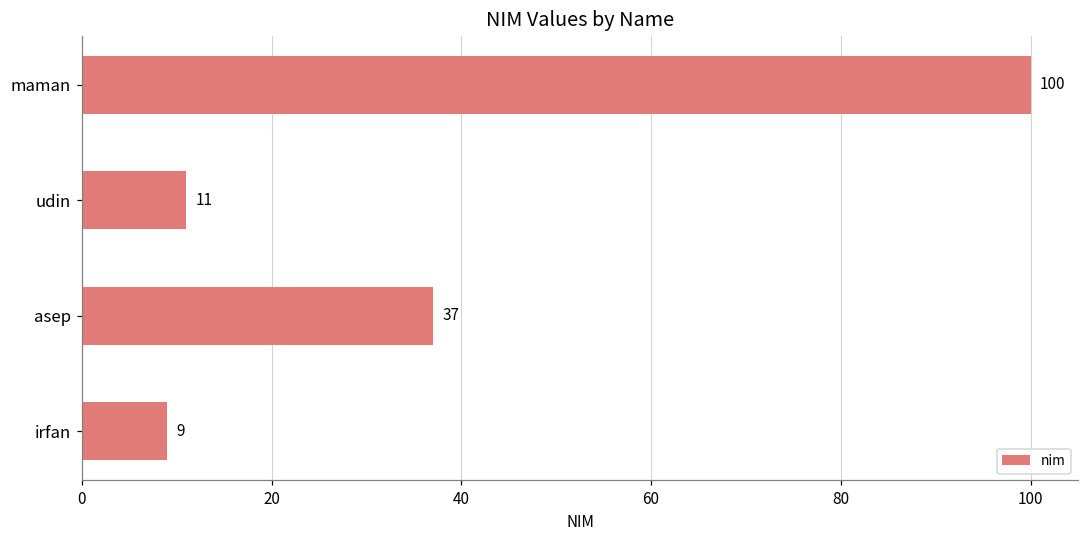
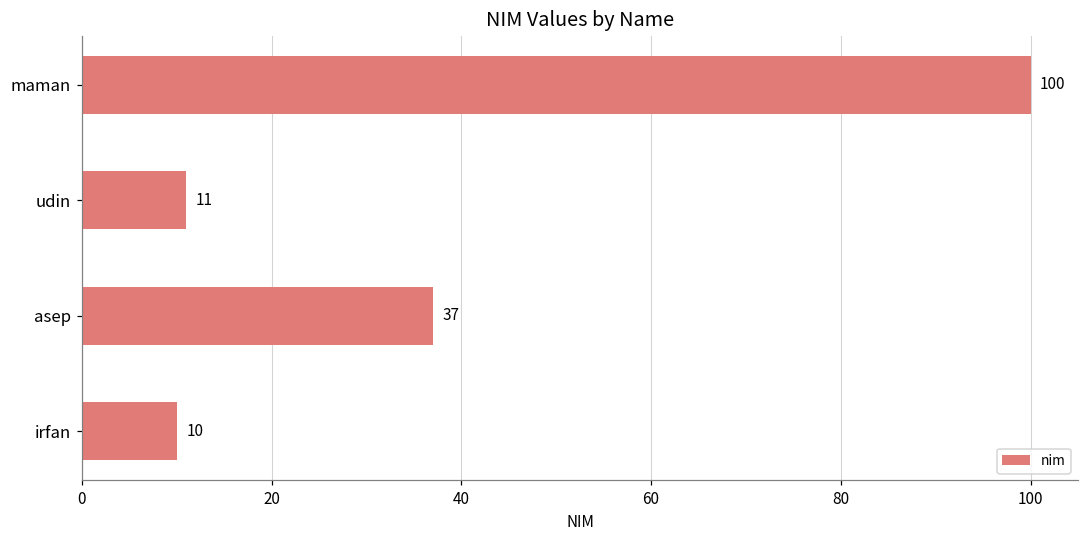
irfan: 9 -> 10
